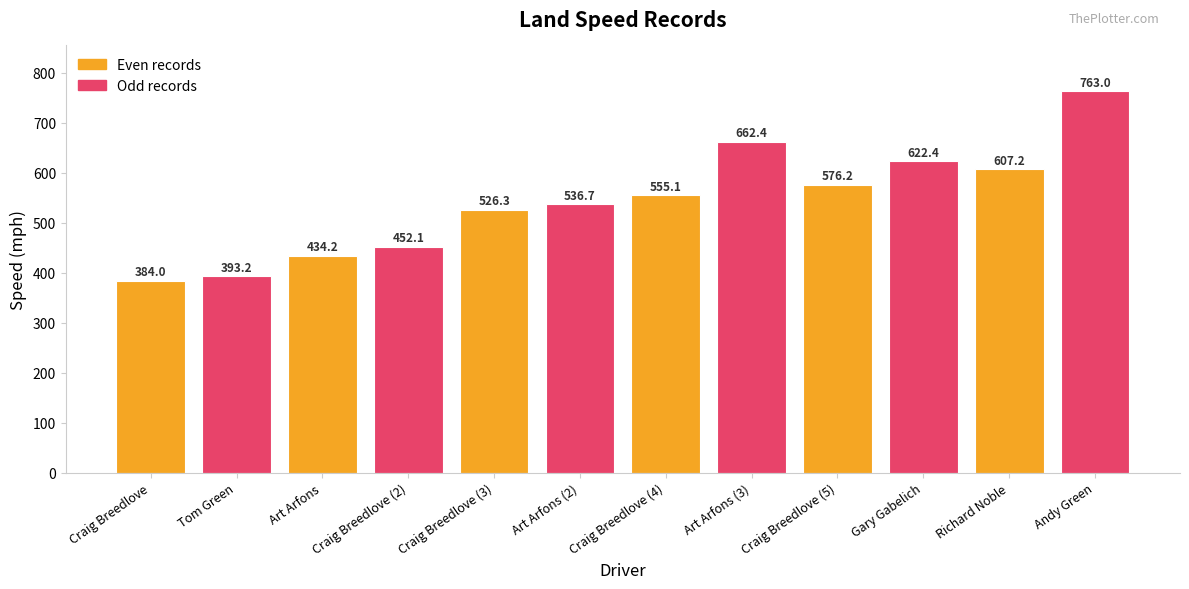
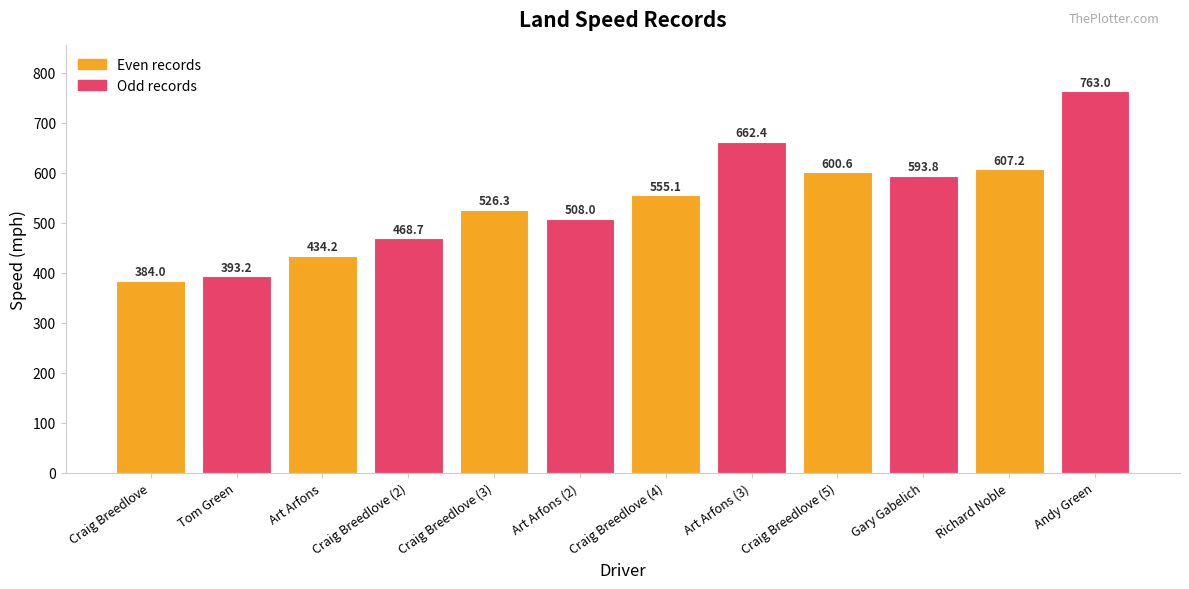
Craig Breedlove (2): 452.1 -> 468.7
Art Arfons (2): 536.7 -> 508.0
Craig Breedlove (5): 576.2 -> 600.6
Gary Gabelich: 622.4 -> 593.8
